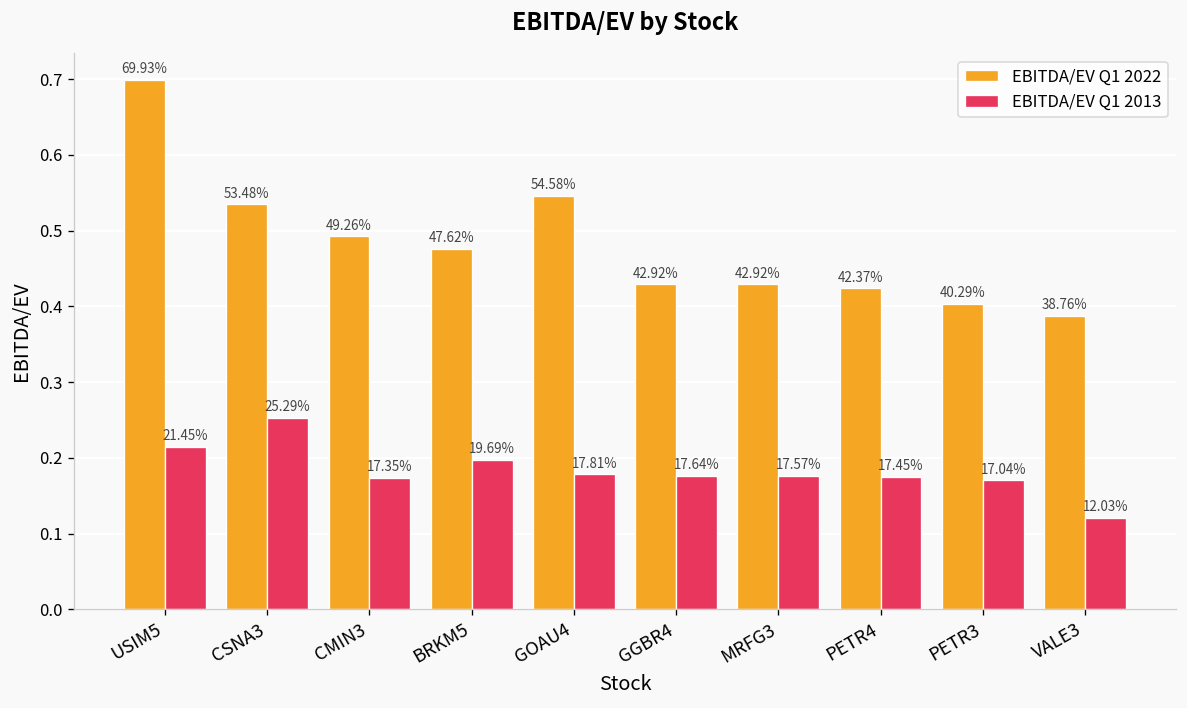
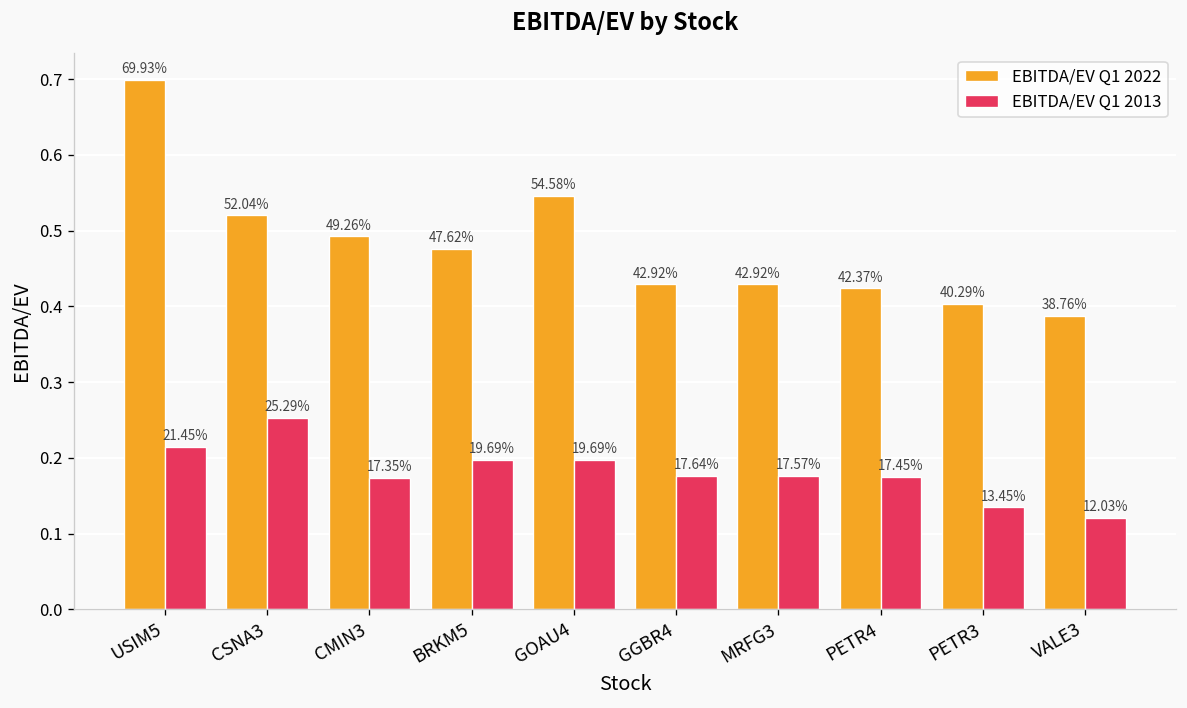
EBITDA/EV Q1 2022, CSNA3: 53.48% -> 52.04%
EBITDA/EV Q1 2013, GOAU4: 17.81% -> 19.69%
EBITDA/EV Q1 2013, PETR3: 17.04% -> 13.45%
